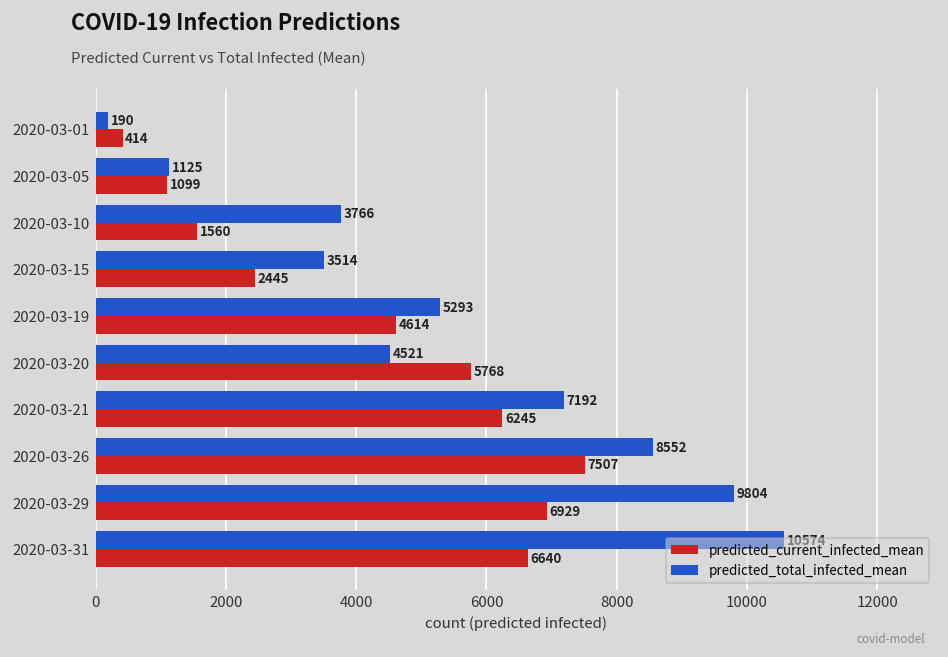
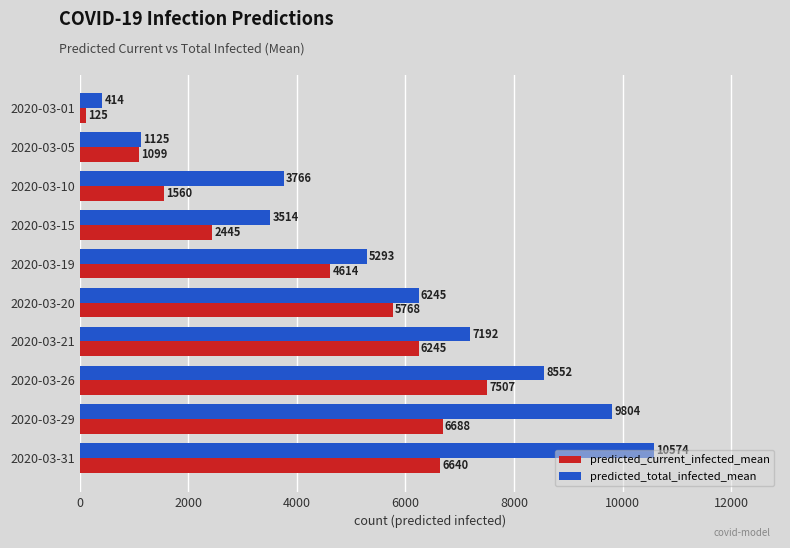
predicted_total_infected_mean, 2020-03-01: 190 -> 414
predicted_current_infected_mean, 2020-03-01: 414 -> 125
predicted_total_infected_mean, 2020-03-20: 4521 -> 6245
predicted_current_infected_mean, 2020-03-29: 6929 -> 6688
